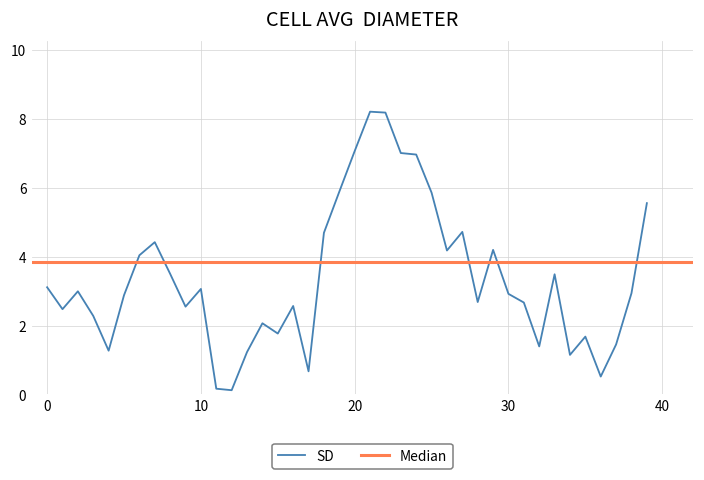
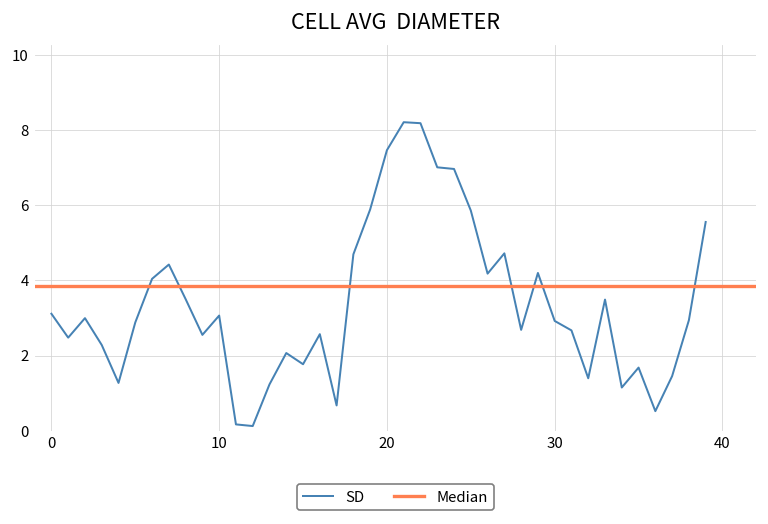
20: 7.1 -> 7.5
